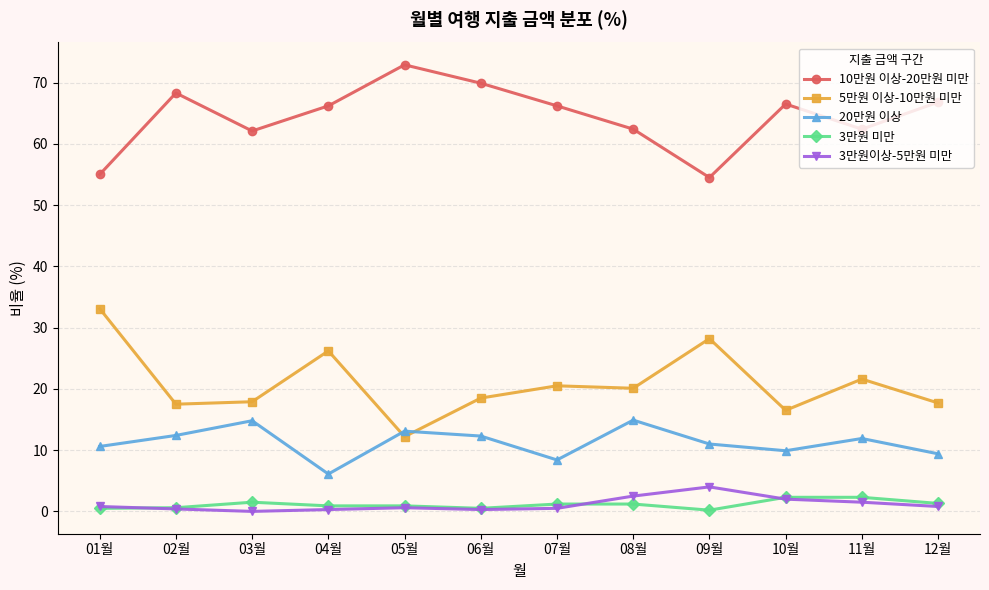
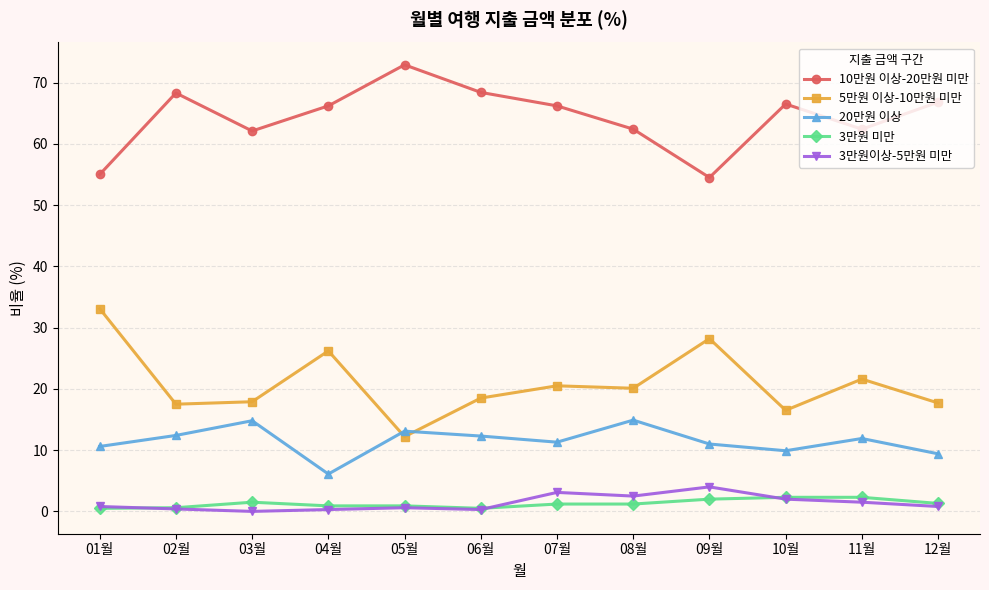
10만원 이상-20만원 미만, 06월: 70 -> 68
20만원 이상, 07월: 8 -> 11
3만원이상-5만원 미만, 07월: 1 -> 3
3만원 미만, 09월: 0 -> 2
